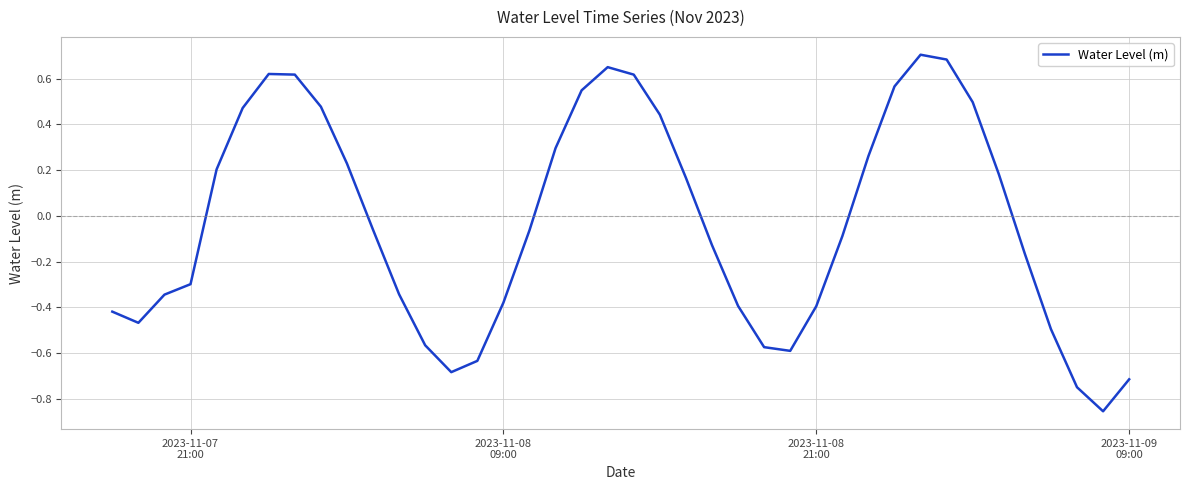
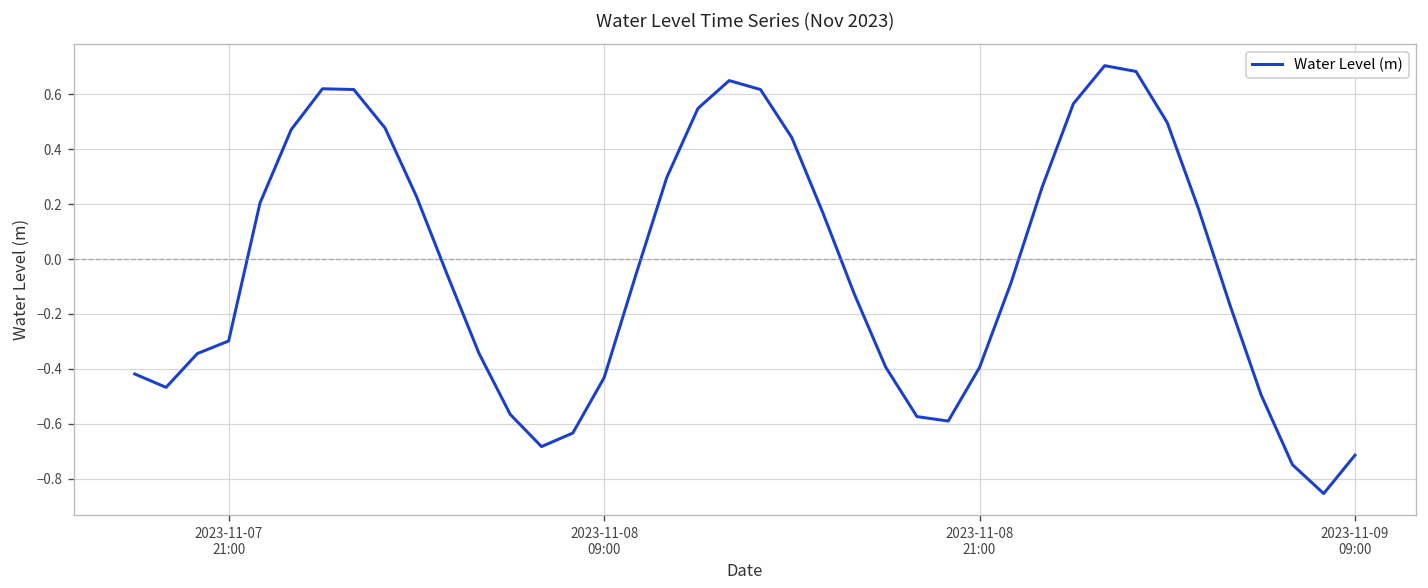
2023-11-08 09:00: -0.38 -> -0.43
